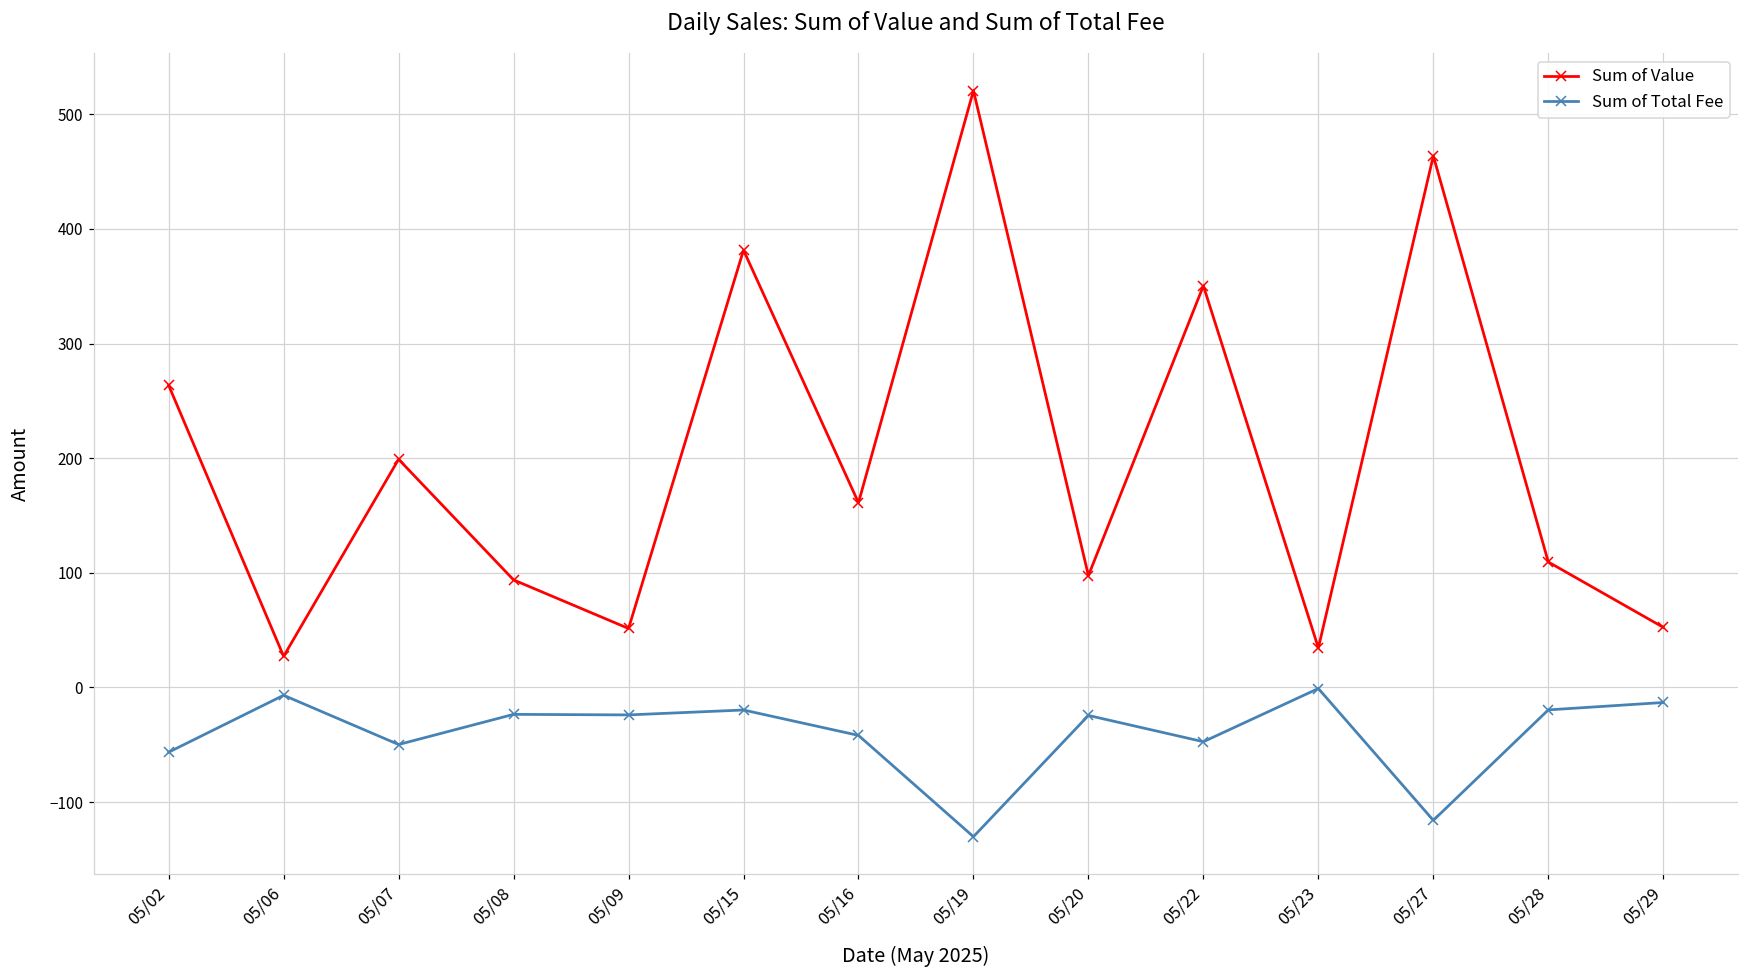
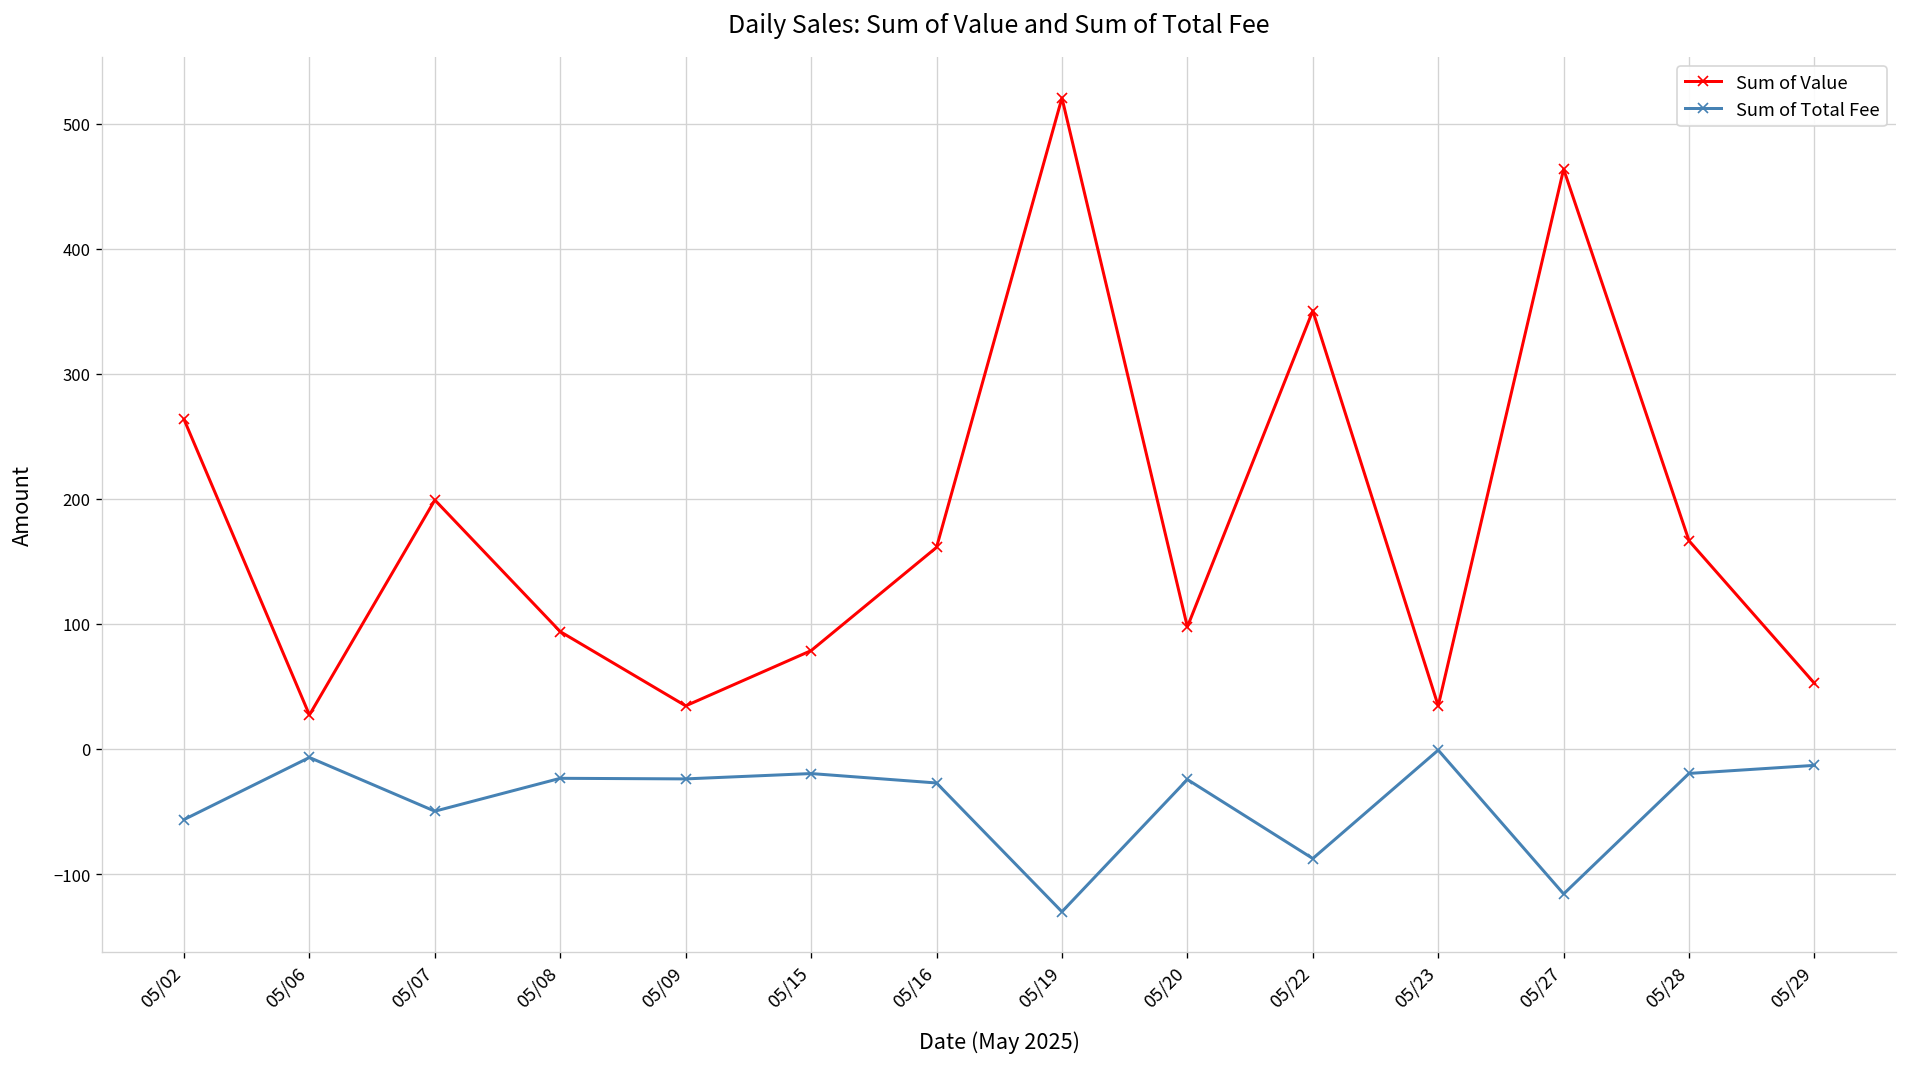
Sum of Value, 05/09: 51 -> 34
Sum of Value, 05/15: 382 -> 79
Sum of Total Fee, 05/16: -42 -> -27
Sum of Total Fee, 05/22: -47 -> -88
Sum of Value, 05/28: 109 -> 166
